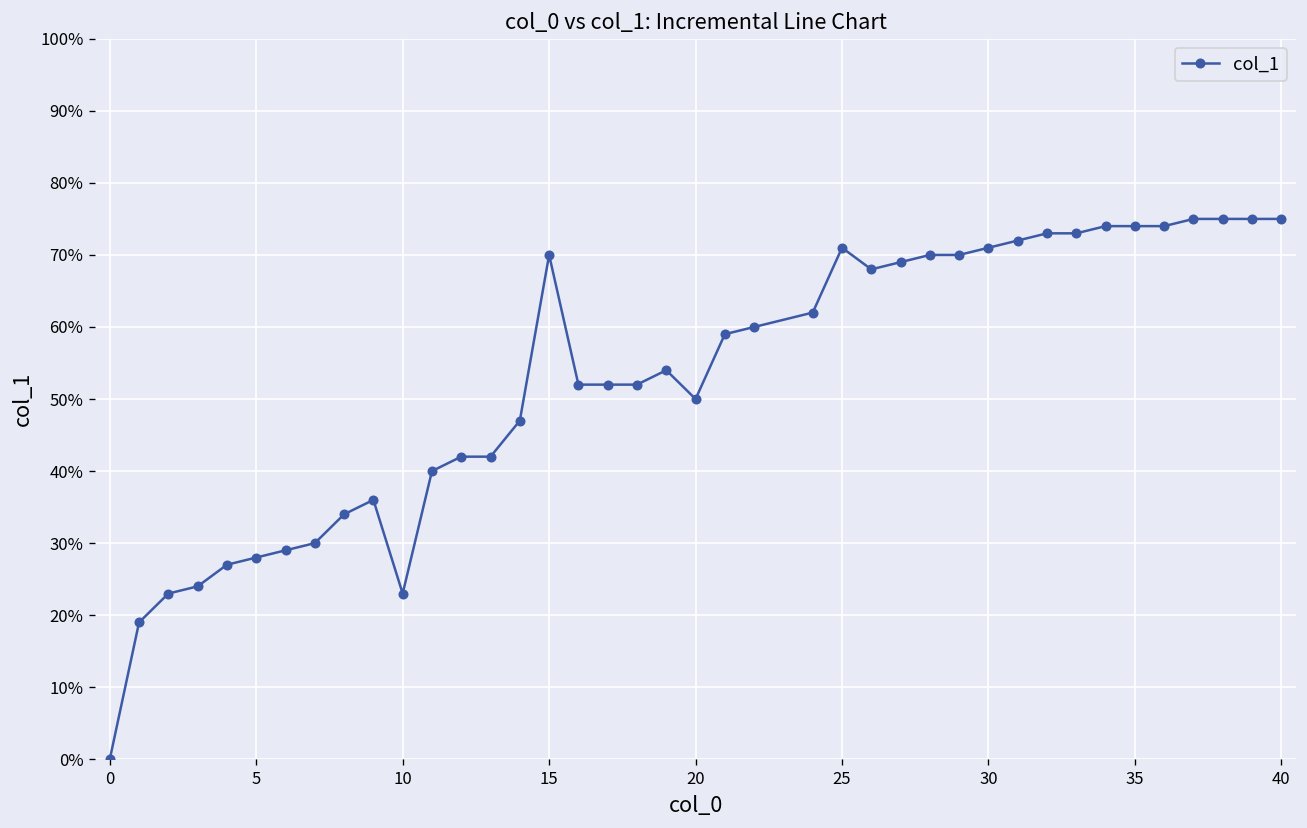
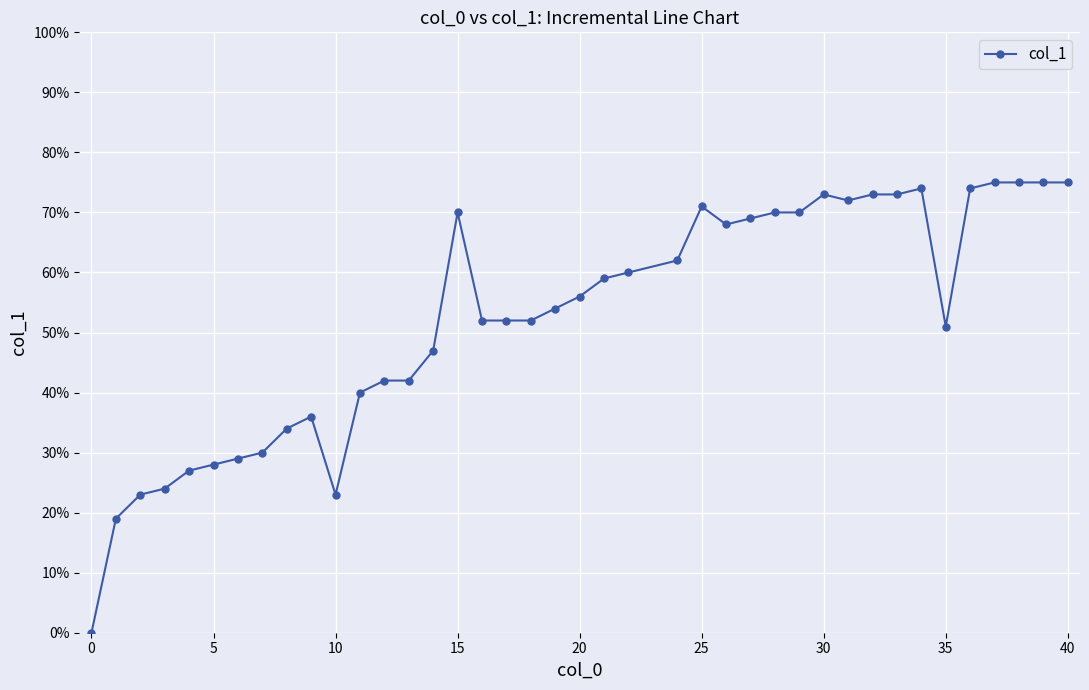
20: 50% -> 56%
30: 71% -> 73%
35: 74% -> 51%
